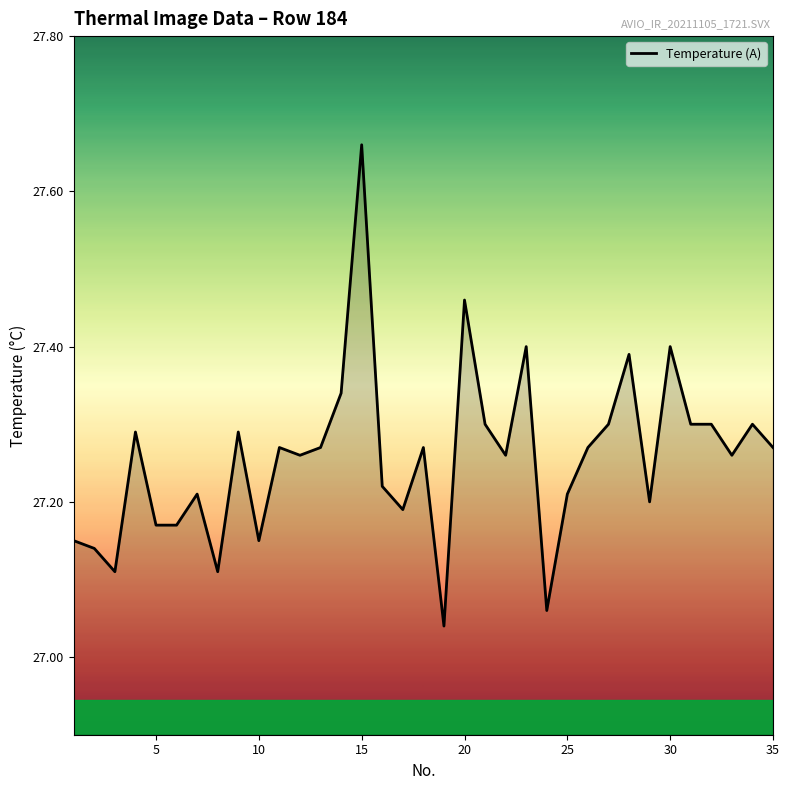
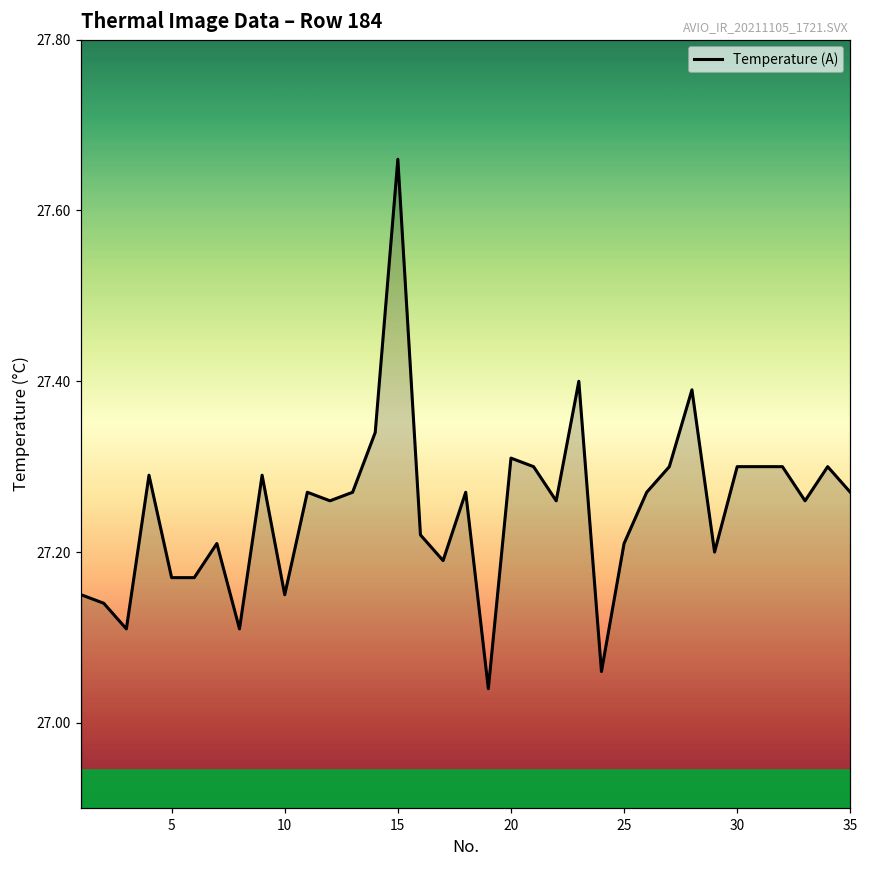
20: 27.46 -> 27.31
30: 27.4 -> 27.3
